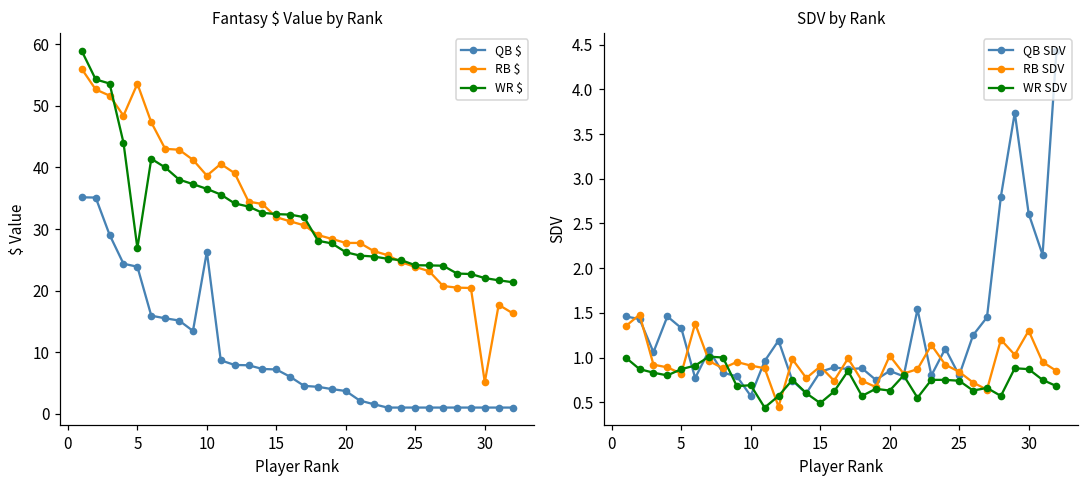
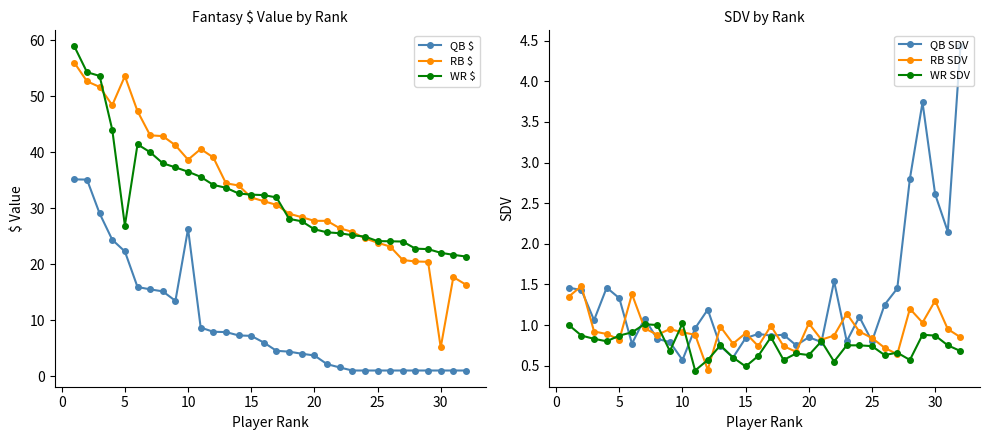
Fantasy $ Value by Rank, QB $, 5: 24 -> 22
SDV by Rank, WR SDV, 10: 0.7 -> 1.0
